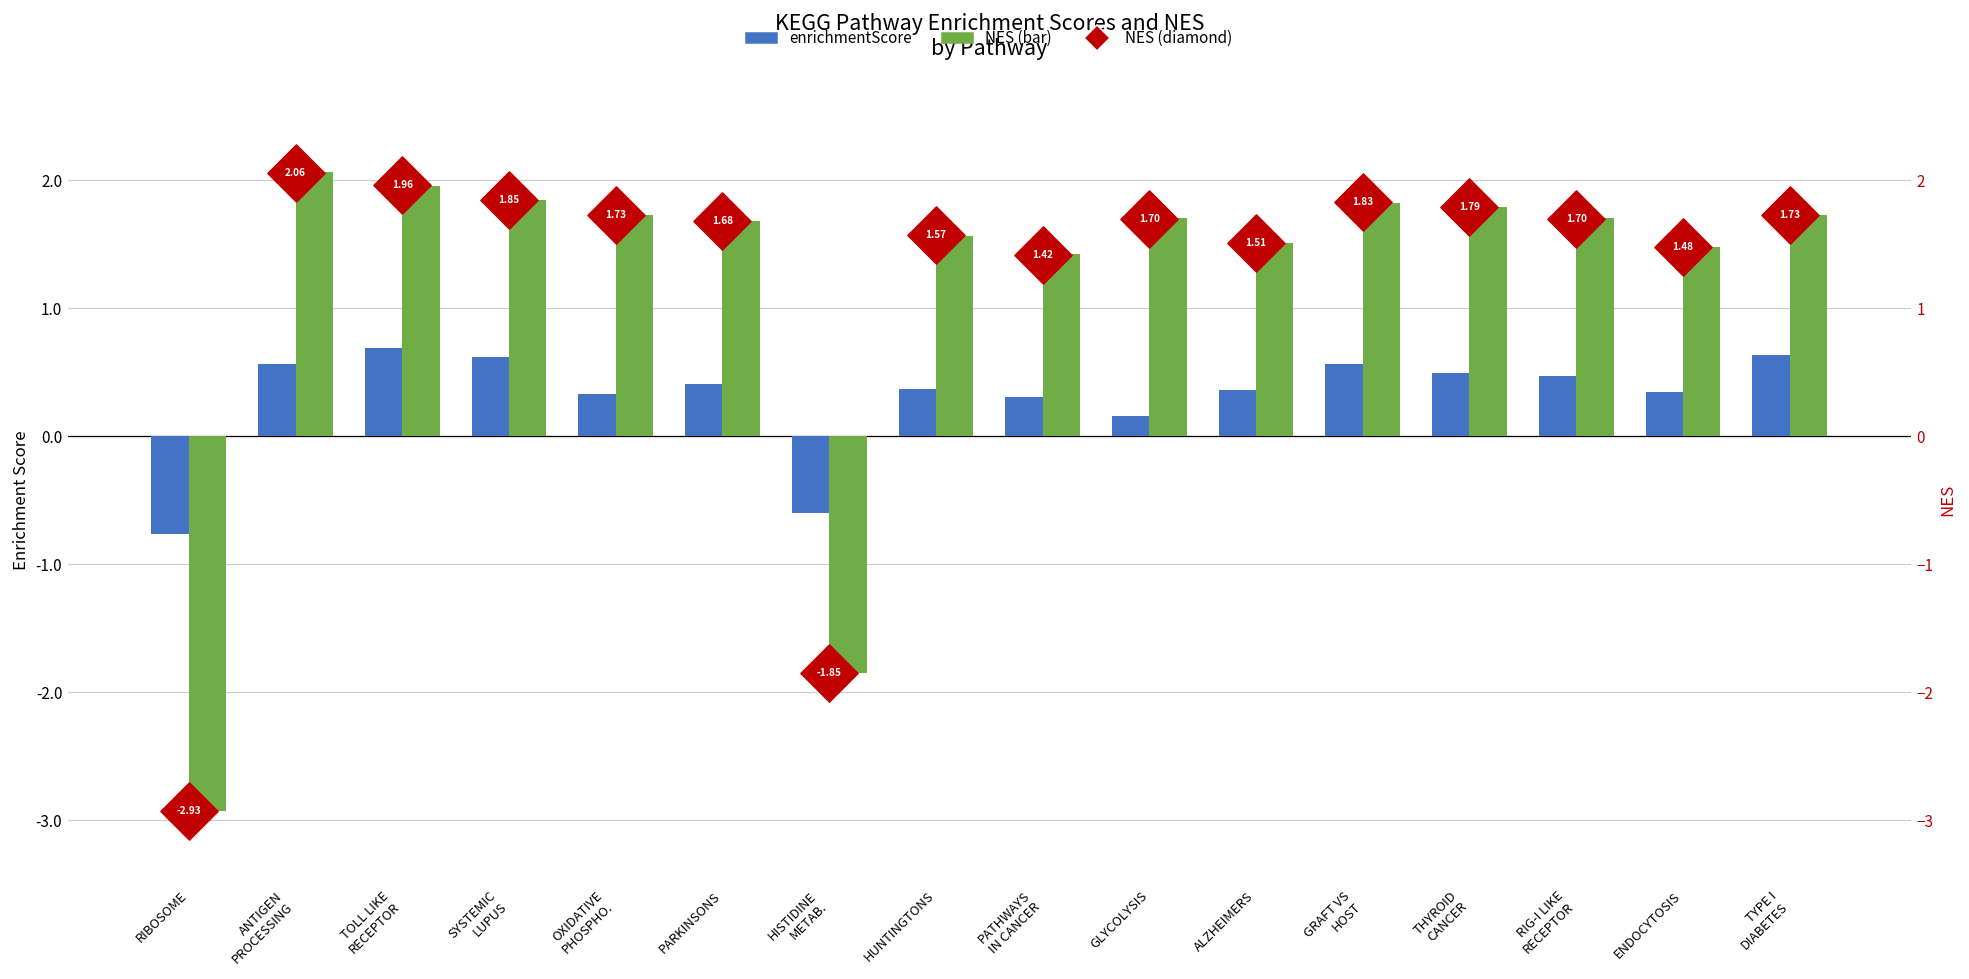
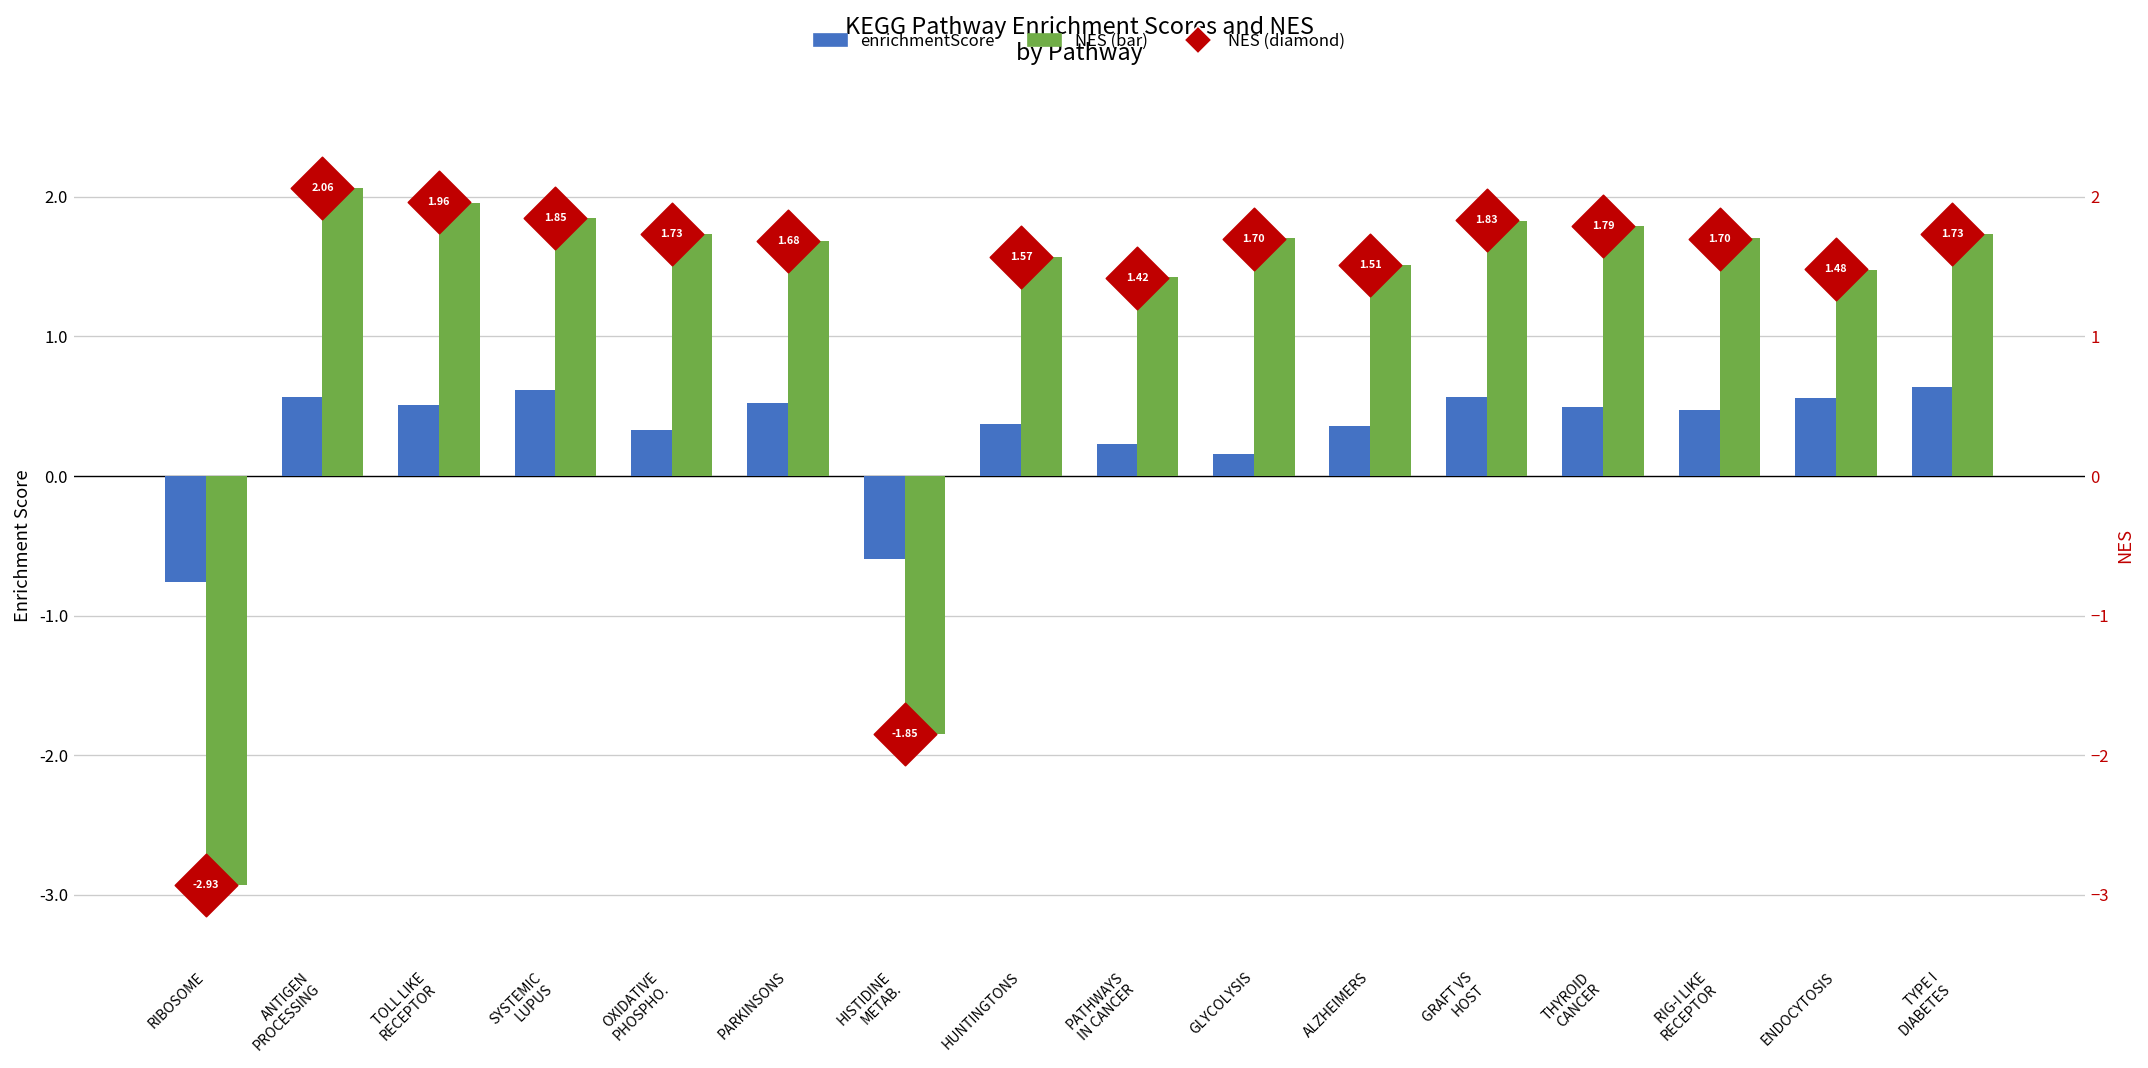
enrichmentScore, TOLL LIKE RECEPTOR: 0.69 -> 0.51
enrichmentScore, PARKINSONS: 0.41 -> 0.52
enrichmentScore, PATHWAYS IN CANCER: 0.31 -> 0.23
enrichmentScore, ENDOCYTOSIS: 0.35 -> 0.56
